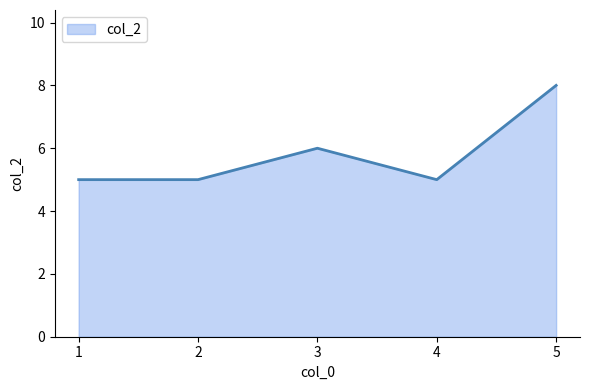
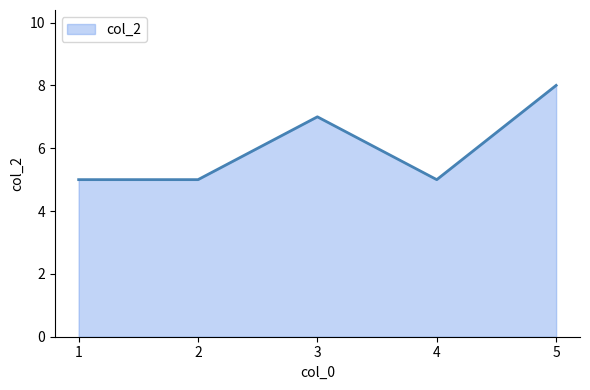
3: 6 -> 7
